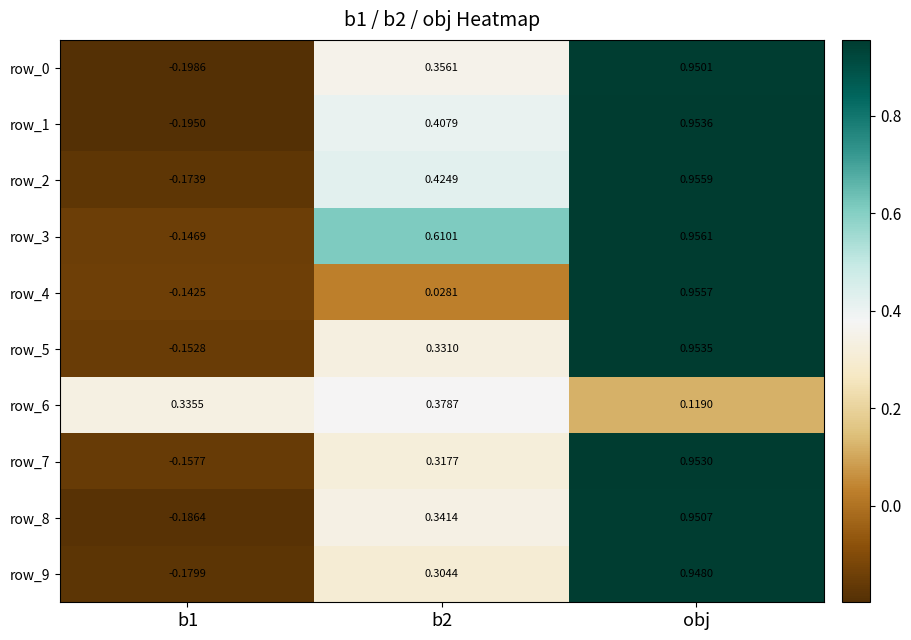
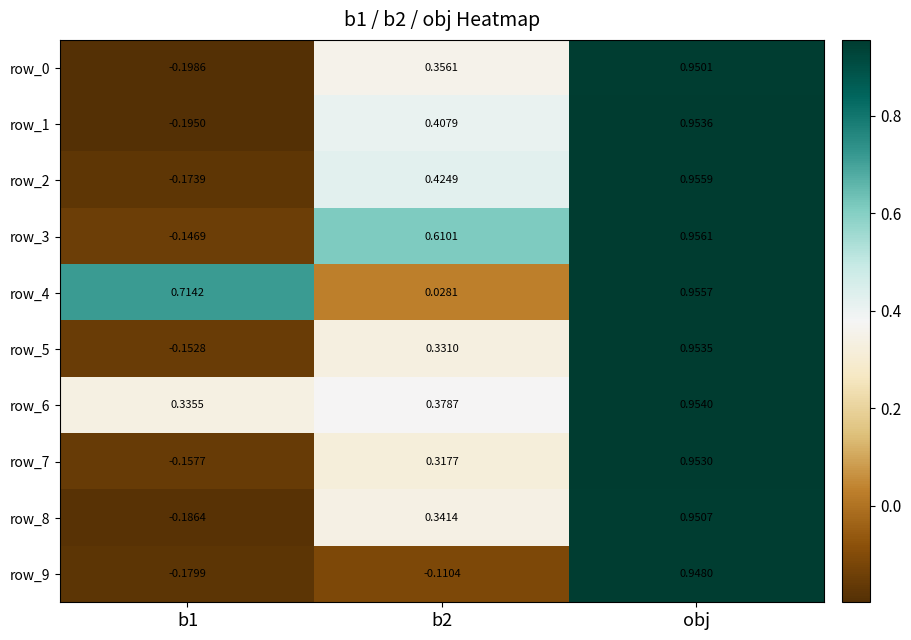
row_4, b1: -0.1425 -> 0.7142
row_6, obj: 0.1190 -> 0.9540
row_9, b2: 0.3044 -> -0.1104
